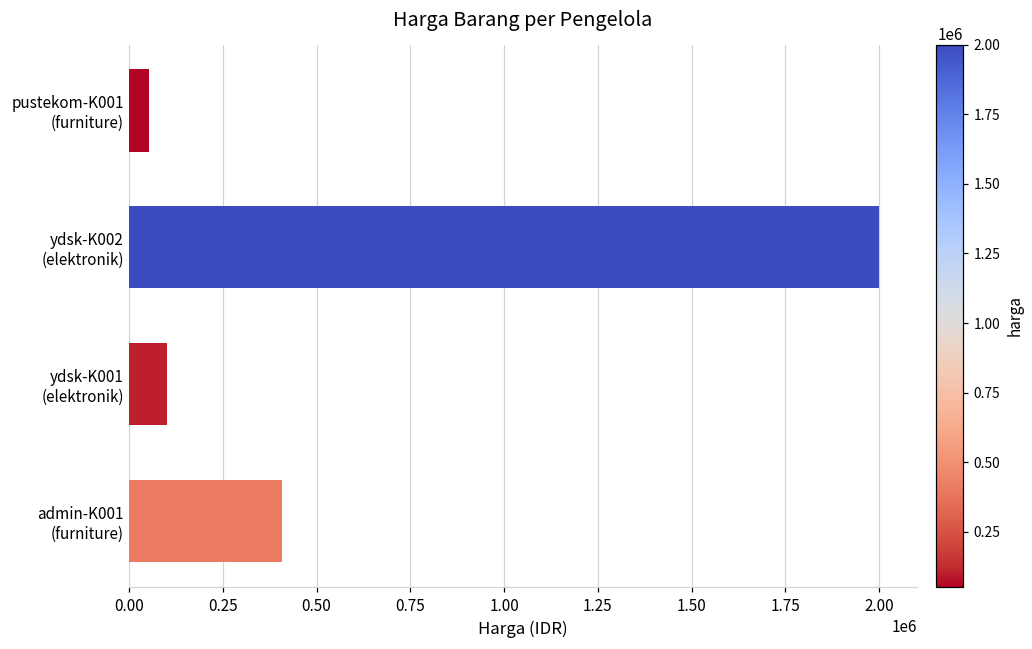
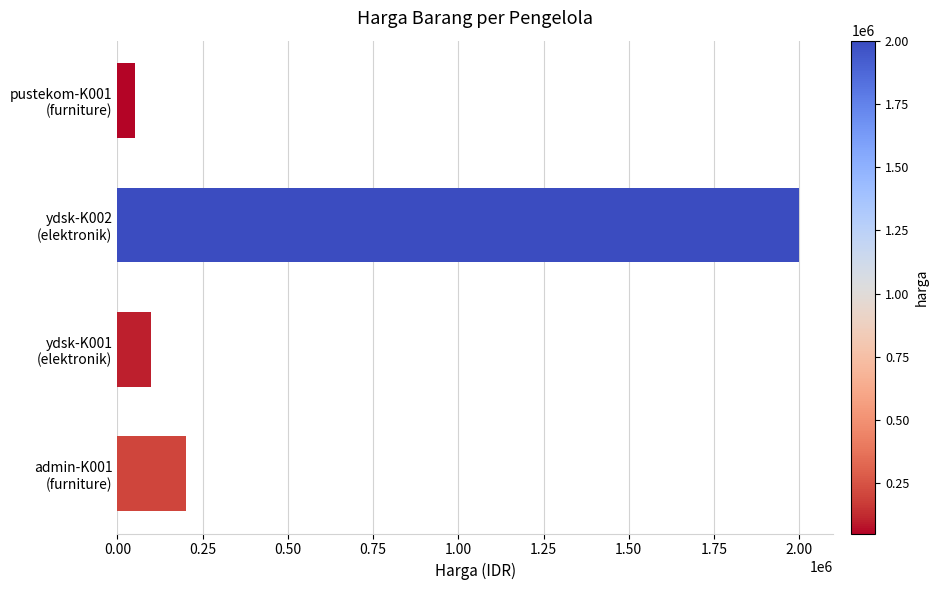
admin-K001 (furniture): 410000 -> 200000
